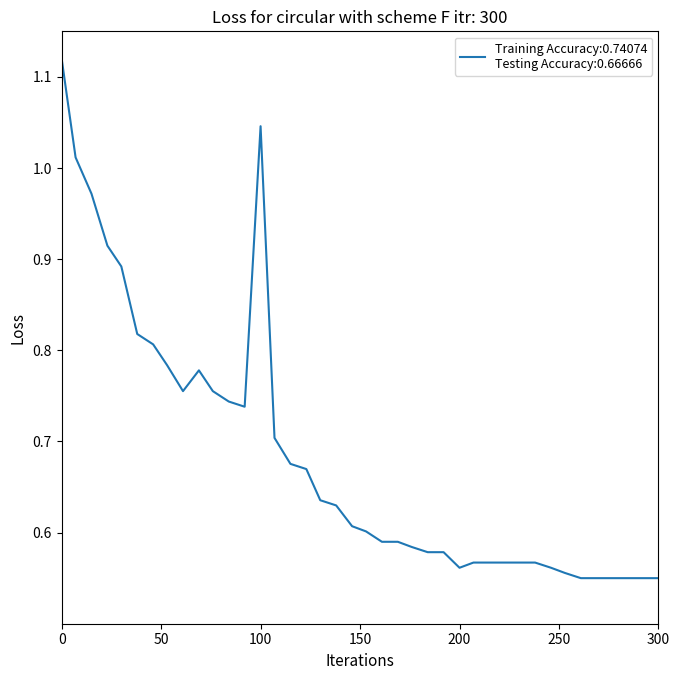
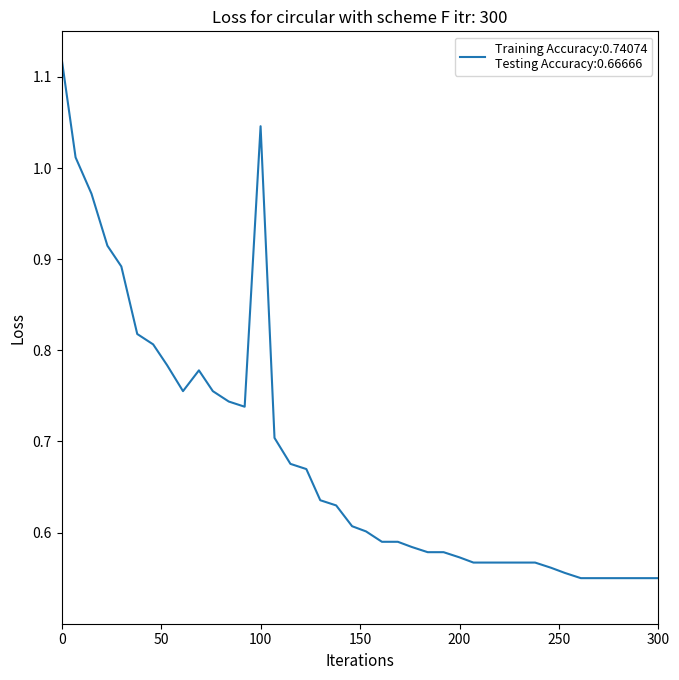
200: 0.56 -> 0.57
